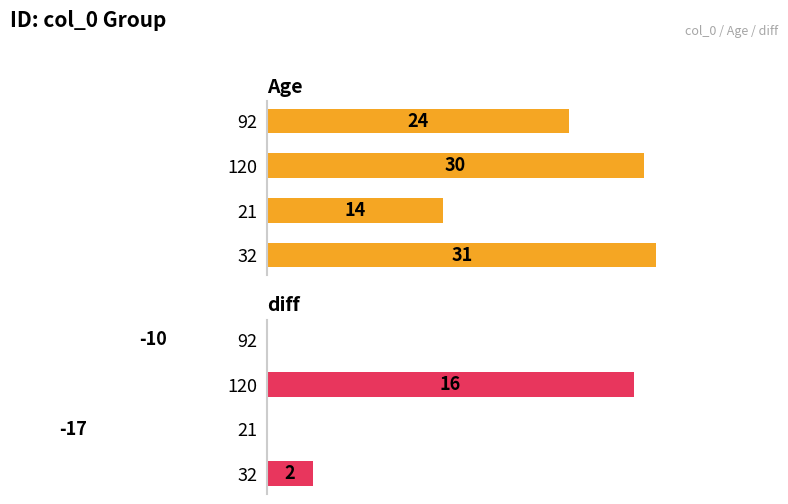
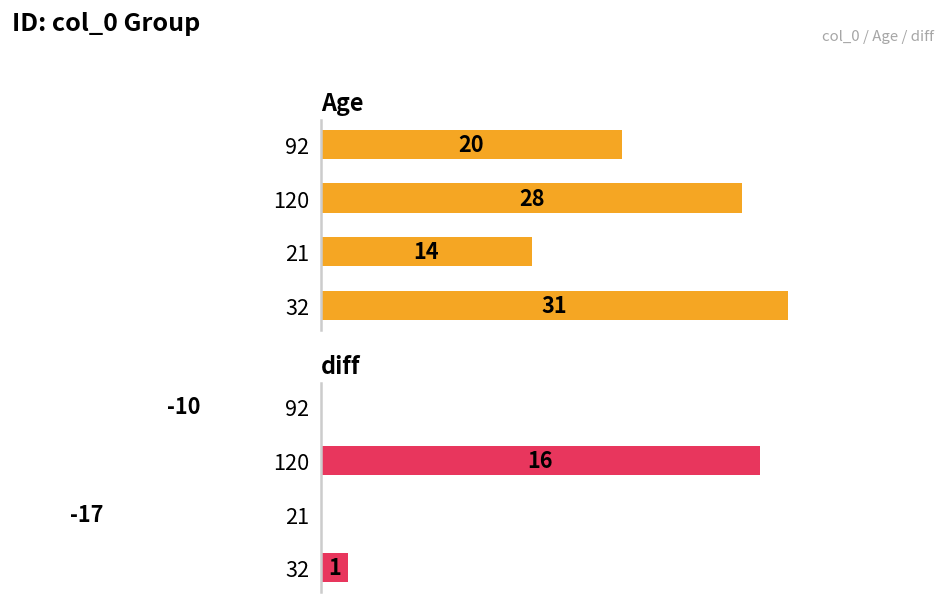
Age, 92: 24 -> 20
Age, 120: 30 -> 28
diff, 32: 2 -> 1
